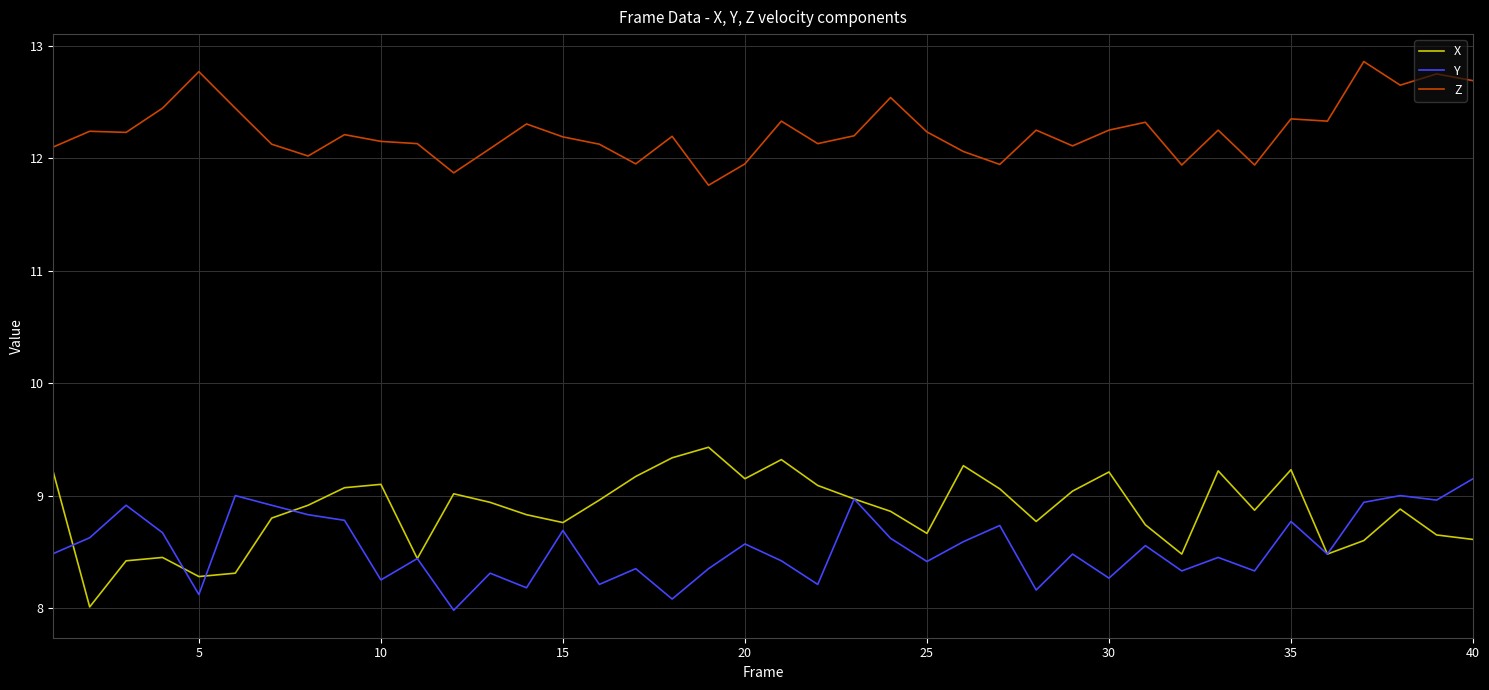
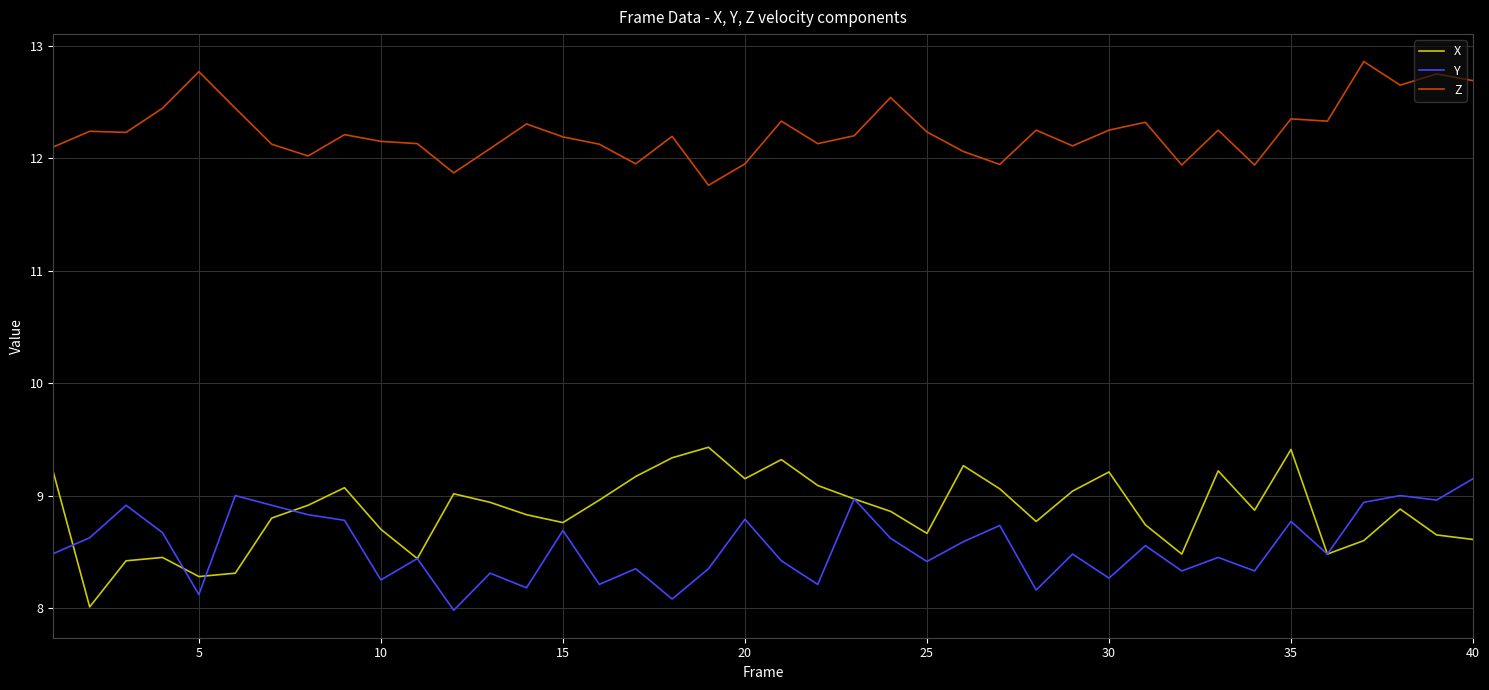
X, 10: 9.1 -> 8.7
Y, 20: 8.57 -> 8.79
X, 35: 9.23 -> 9.41
